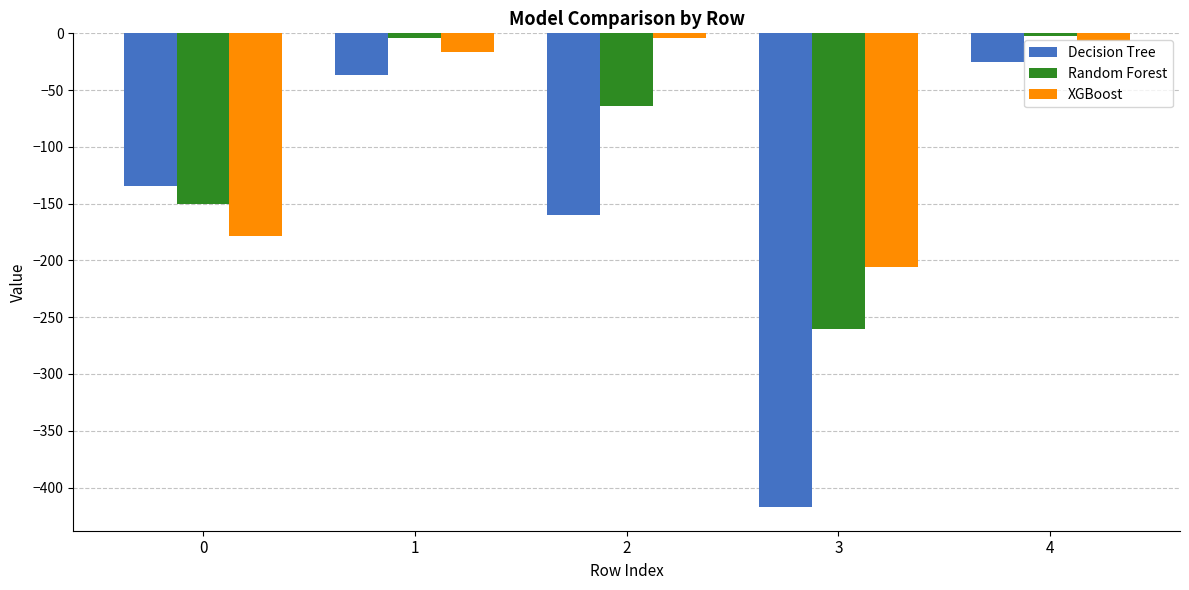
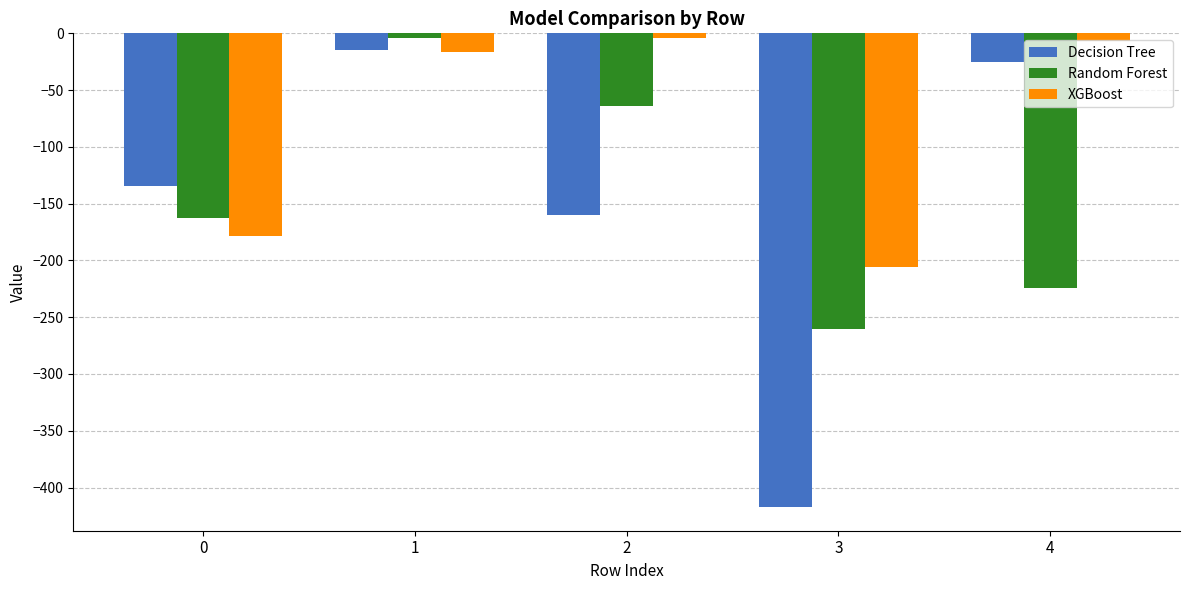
Random Forest, 0: -150 -> -163
Decision Tree, 1: -36 -> -14
Random Forest, 4: -3 -> -224
